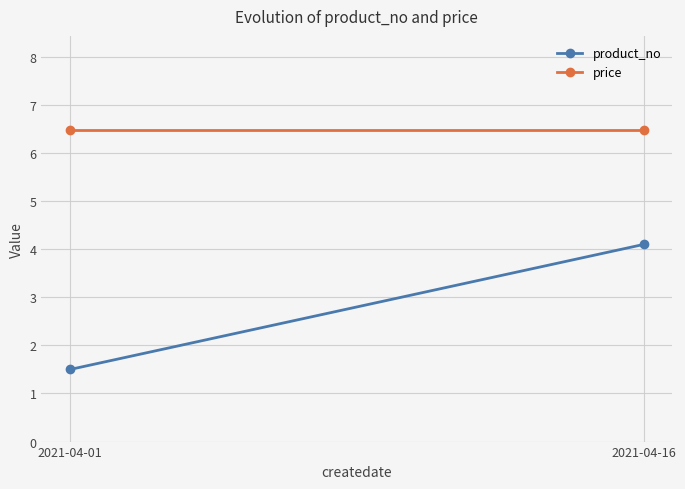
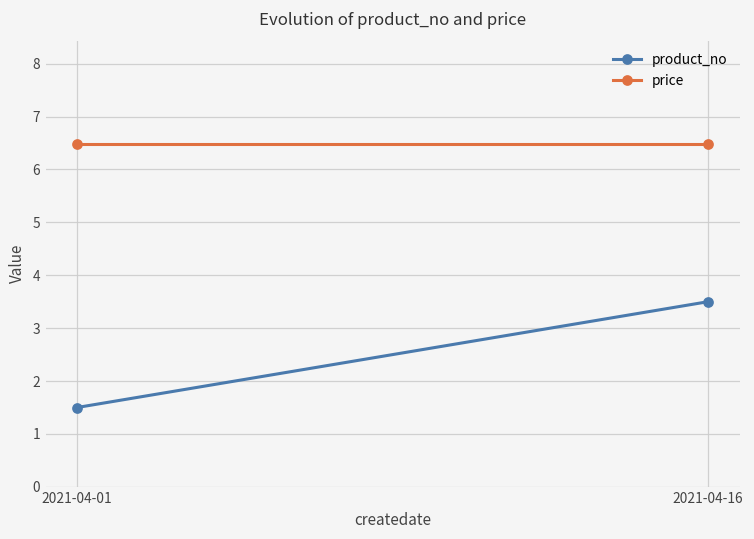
product_no, 2021-04-16: 4.1 -> 3.5
